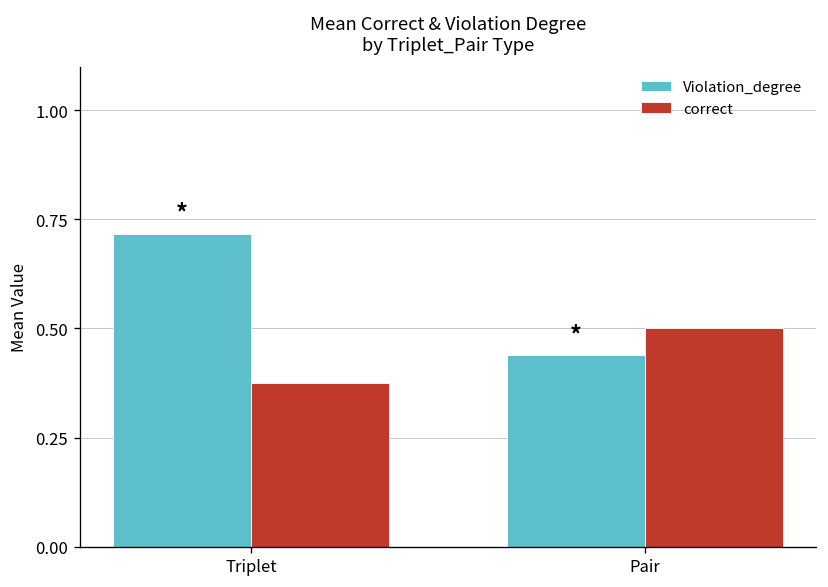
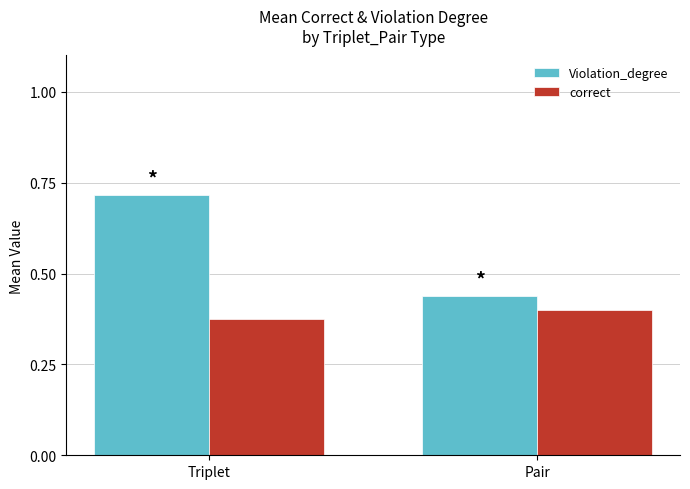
correct, Pair: 0.5 -> 0.4
